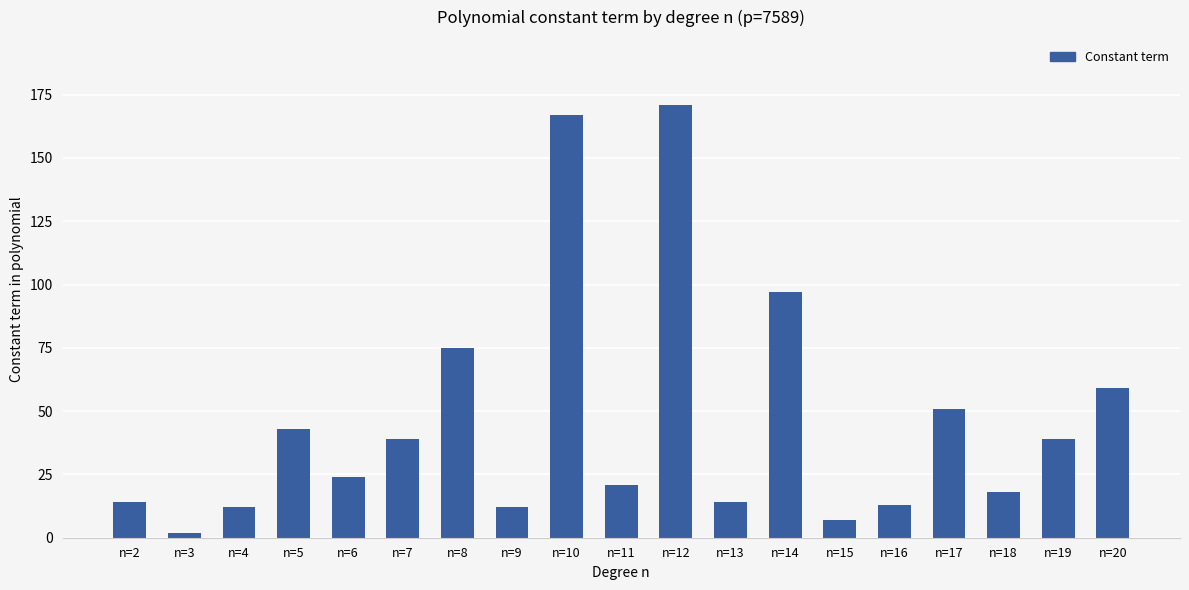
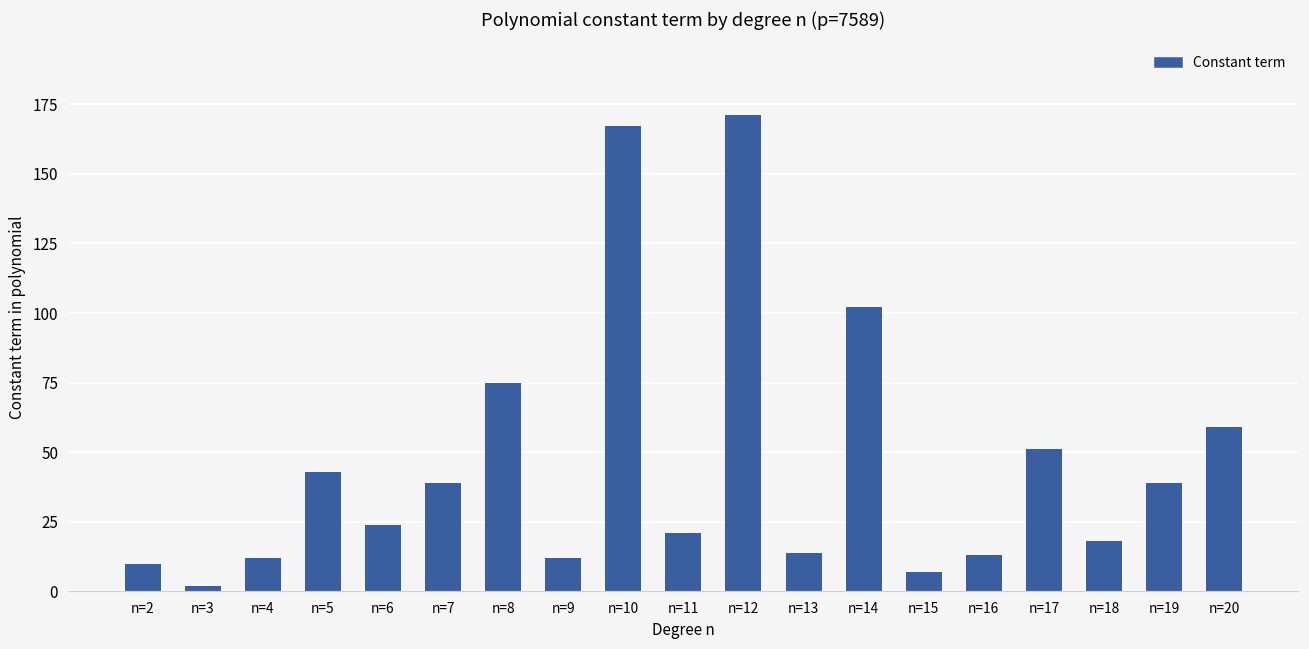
n=2: 14 -> 10
n=14: 97 -> 102
